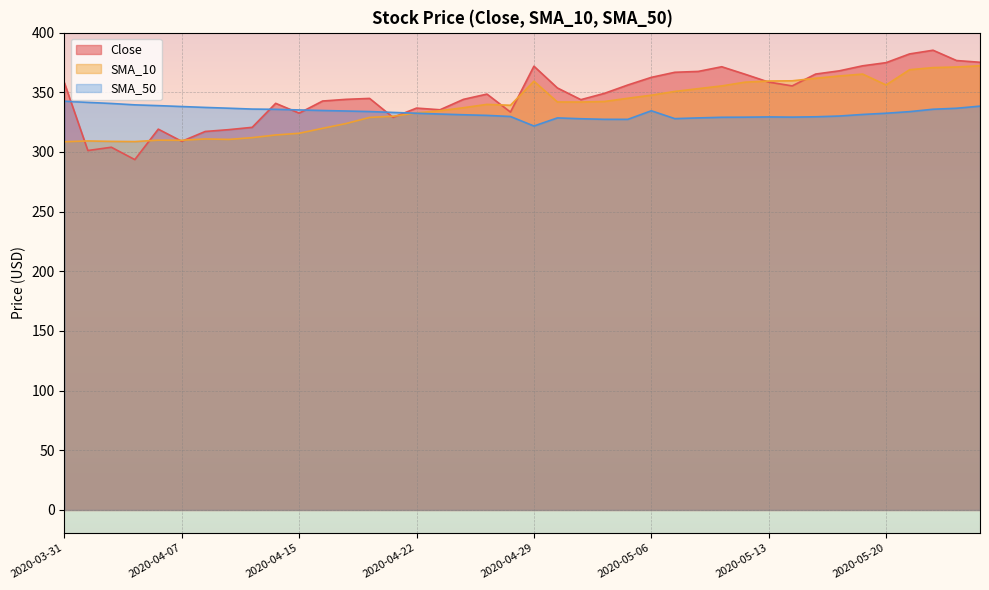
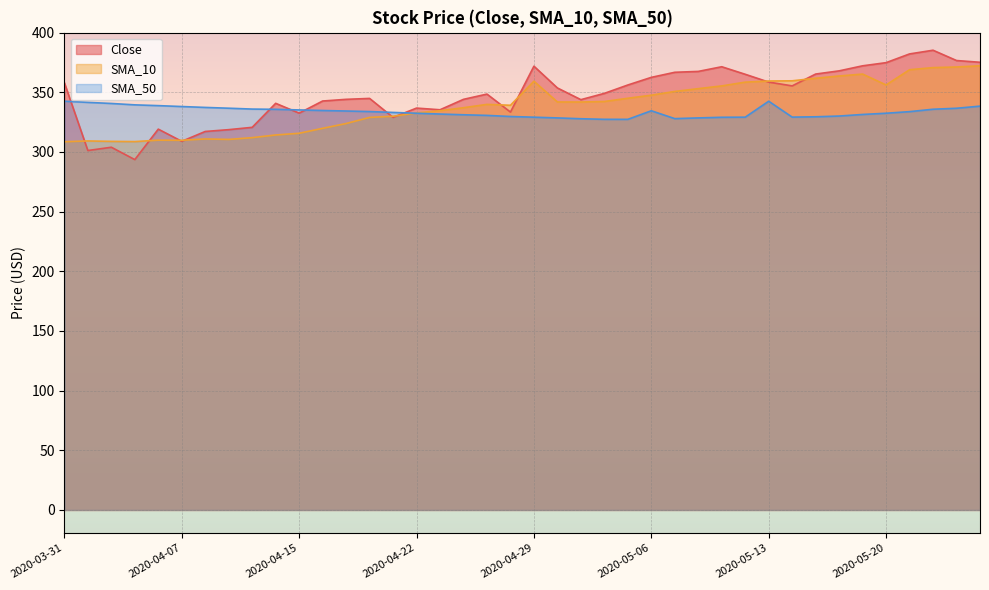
SMA_50, 2020-04-29: 322 -> 329
SMA_50, 2020-05-13: 329 -> 343
